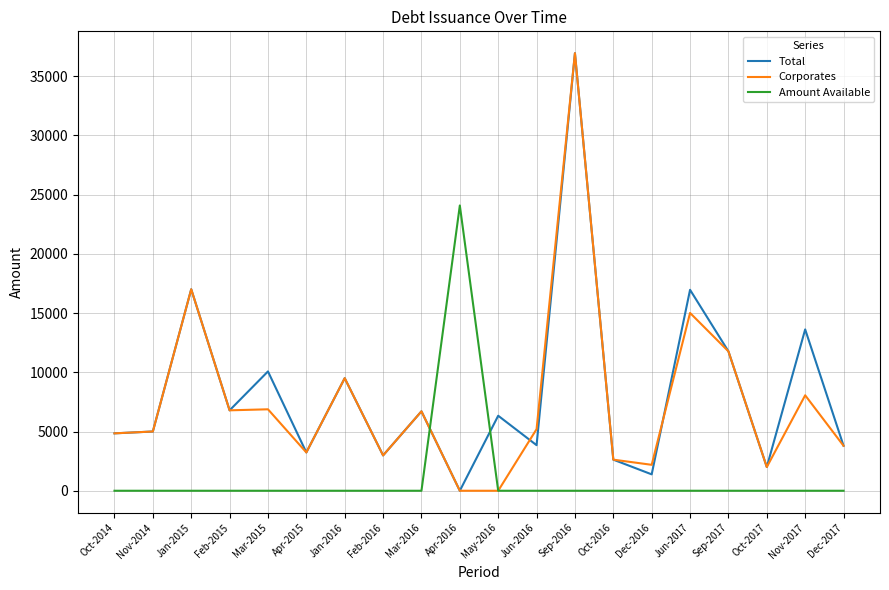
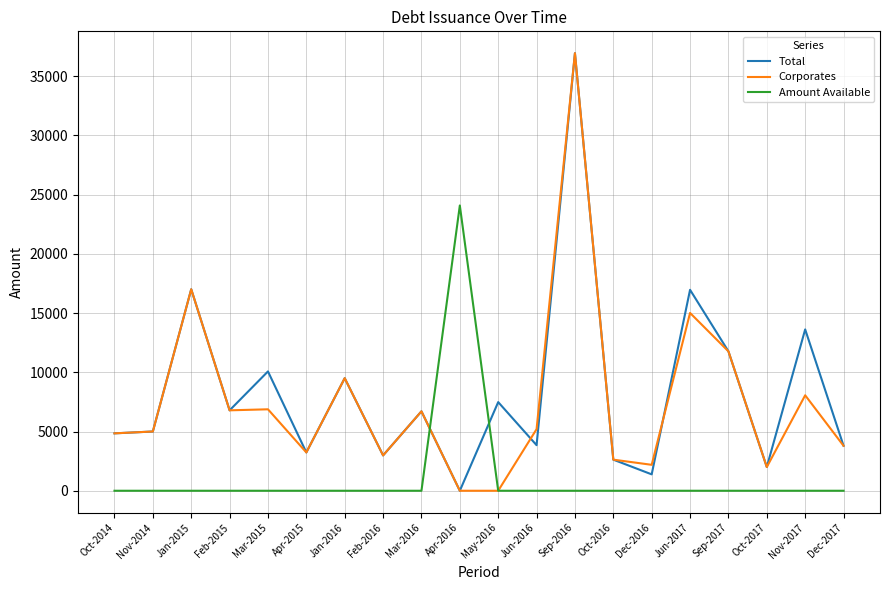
Total, May-2016: 6300 -> 7500
